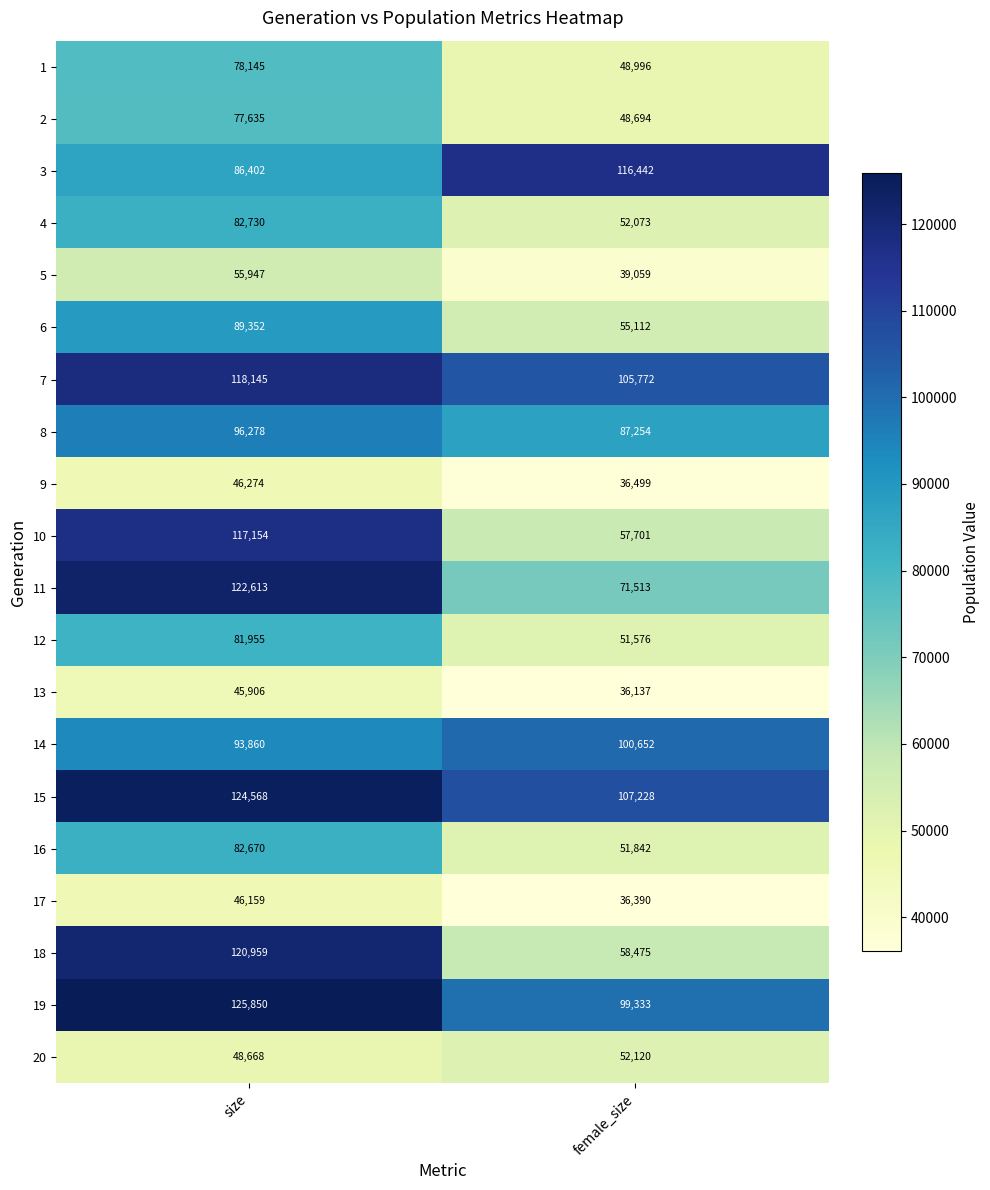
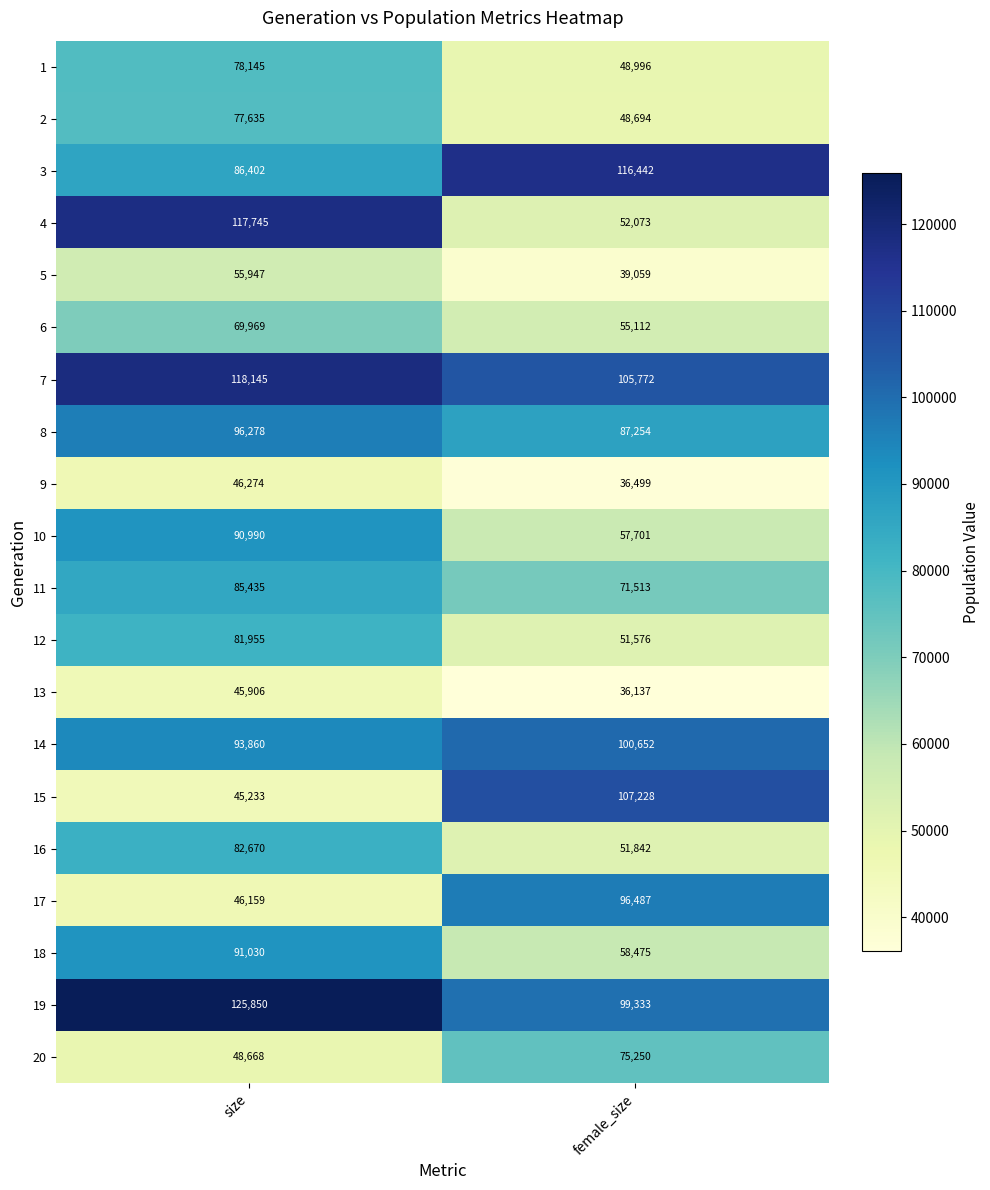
4, size: 82,730 -> 117,745
6, size: 89,352 -> 69,969
10, size: 117,154 -> 90,990
11, size: 122,613 -> 85,435
15, size: 124,568 -> 45,233
17, female_size: 36,390 -> 96,487
18, size: 120,959 -> 91,030
20, female_size: 52,120 -> 75,250
